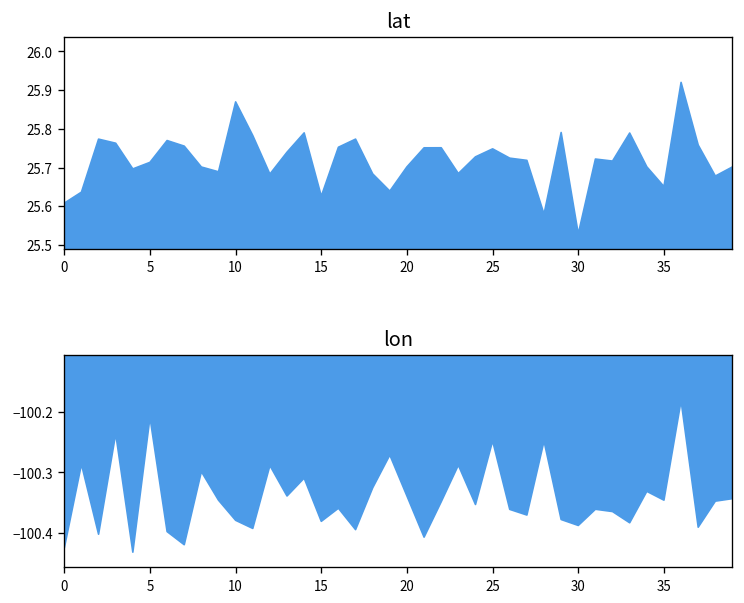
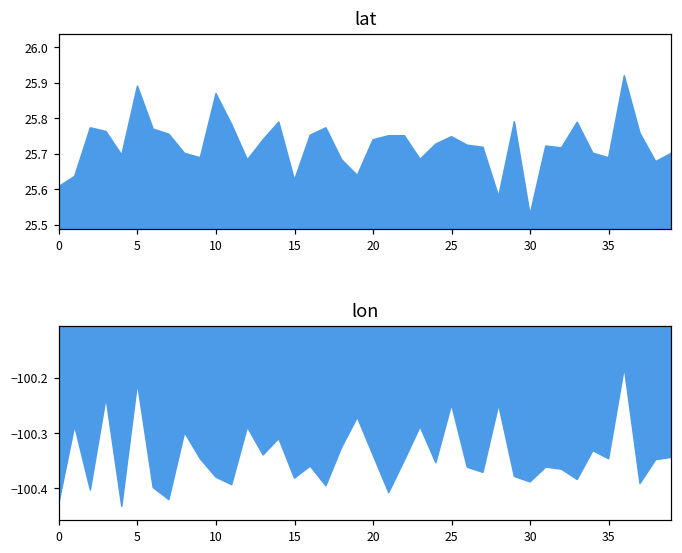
lat, 5: 25.71 -> 25.89
lat, 20: 25.70 -> 25.74
lat, 35: 25.65 -> 25.69
